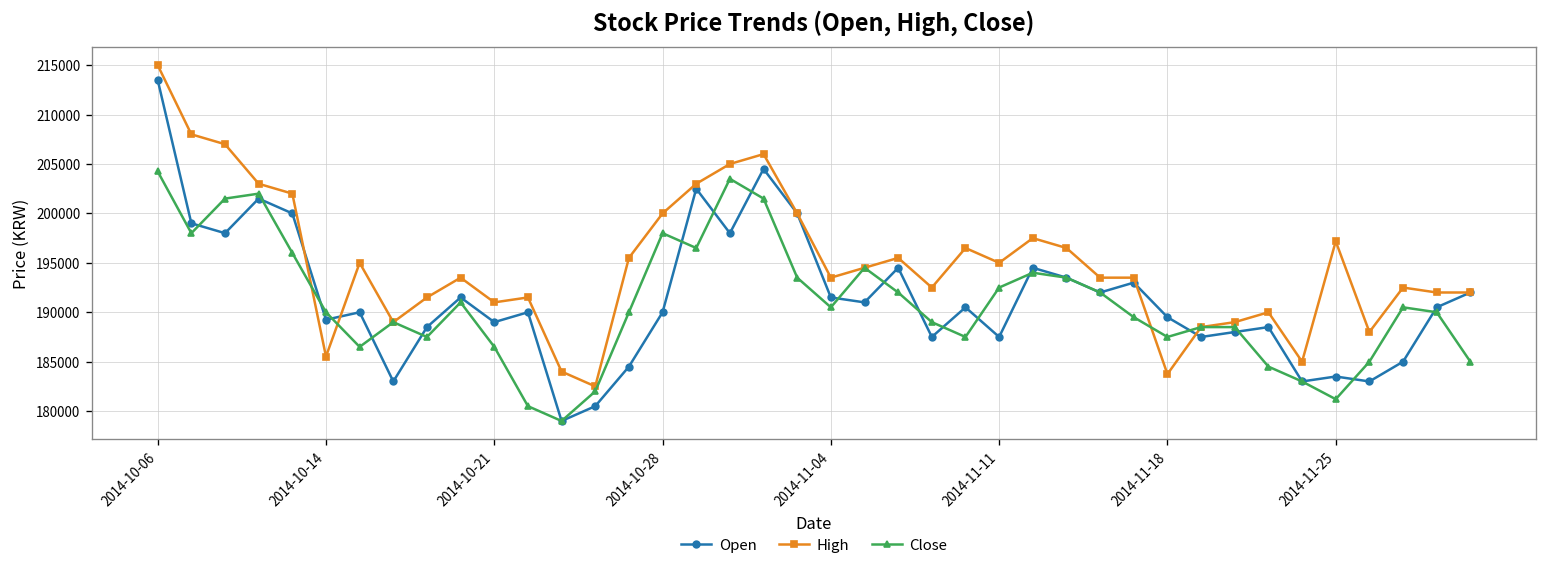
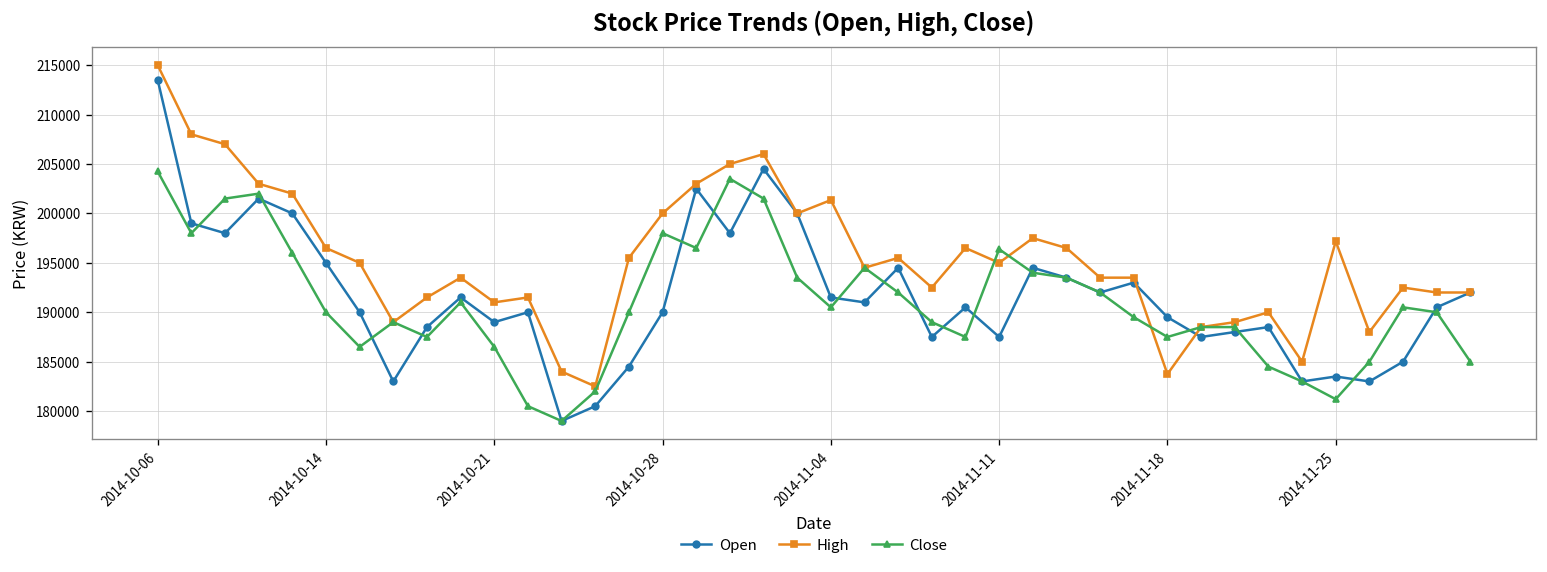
Open, 2014-10-14: 189000 -> 195000
High, 2014-10-14: 186000 -> 197000
High, 2014-11-04: 194000 -> 201000
Close, 2014-11-11: 193000 -> 196000
